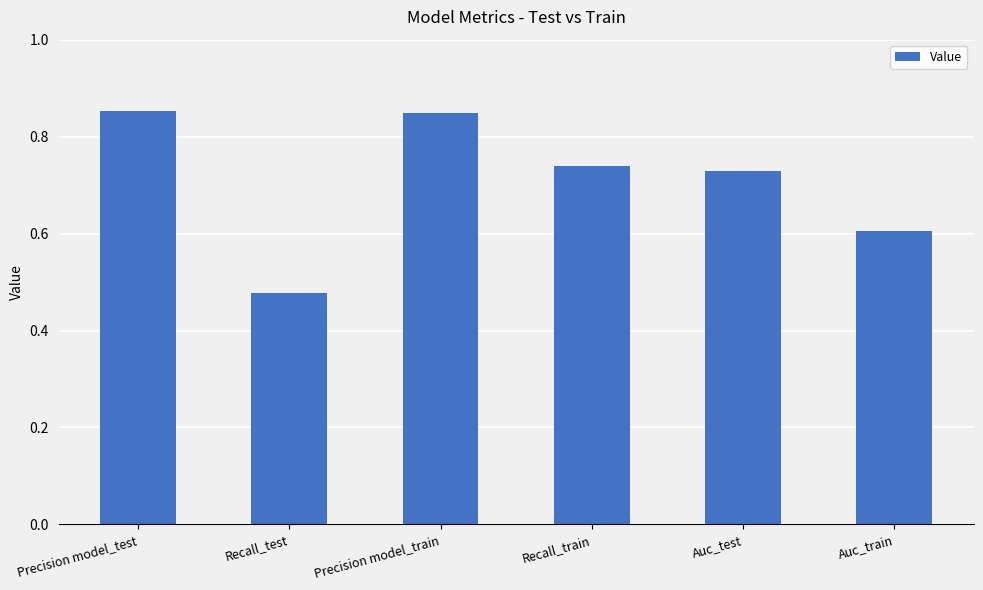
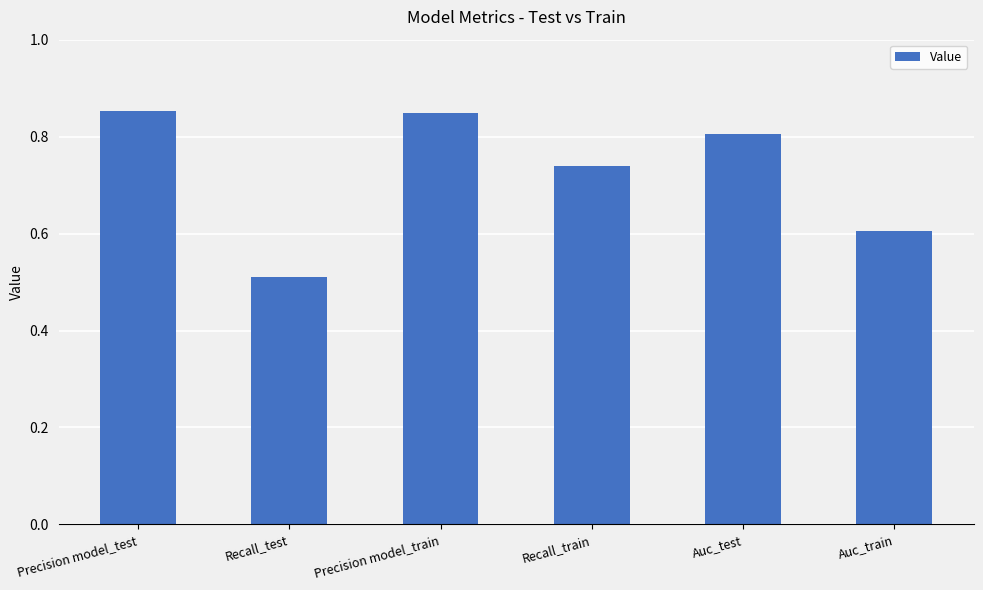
Recall_test: 0.48 -> 0.51
Auc_test: 0.73 -> 0.81
